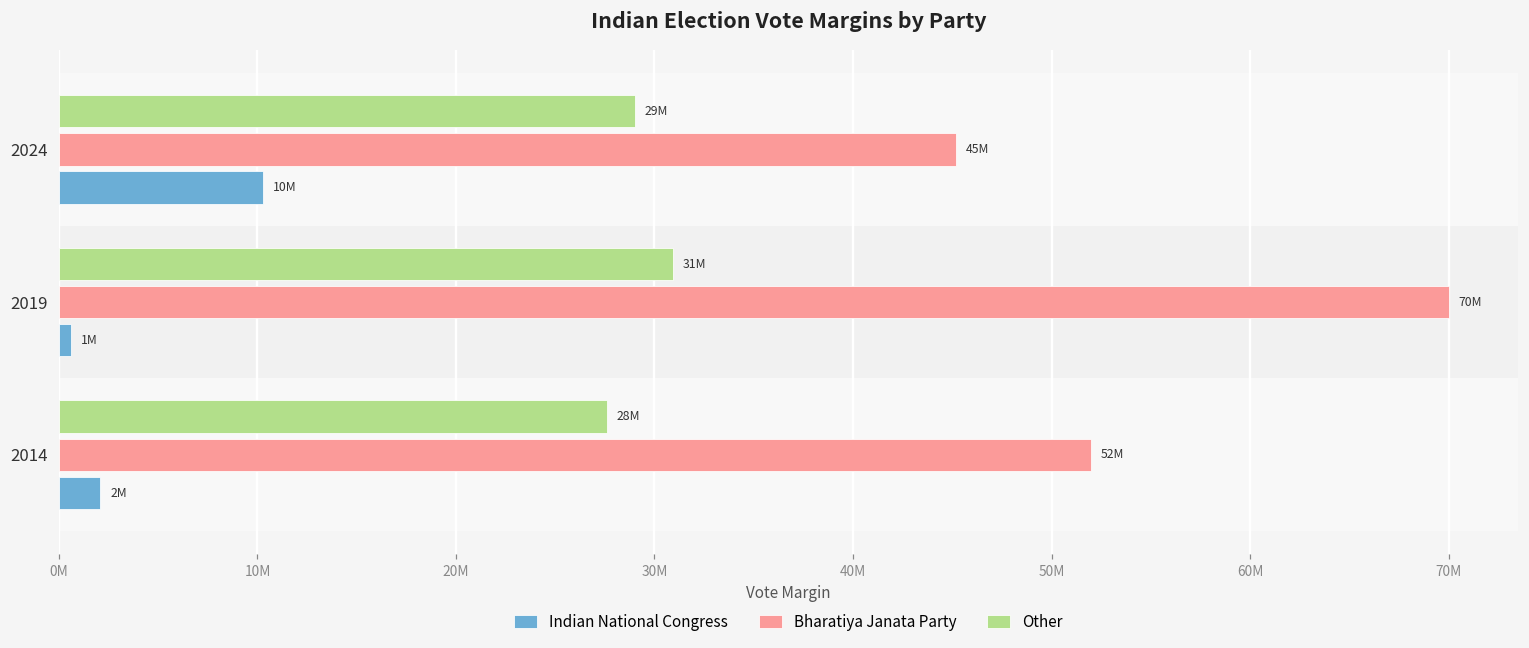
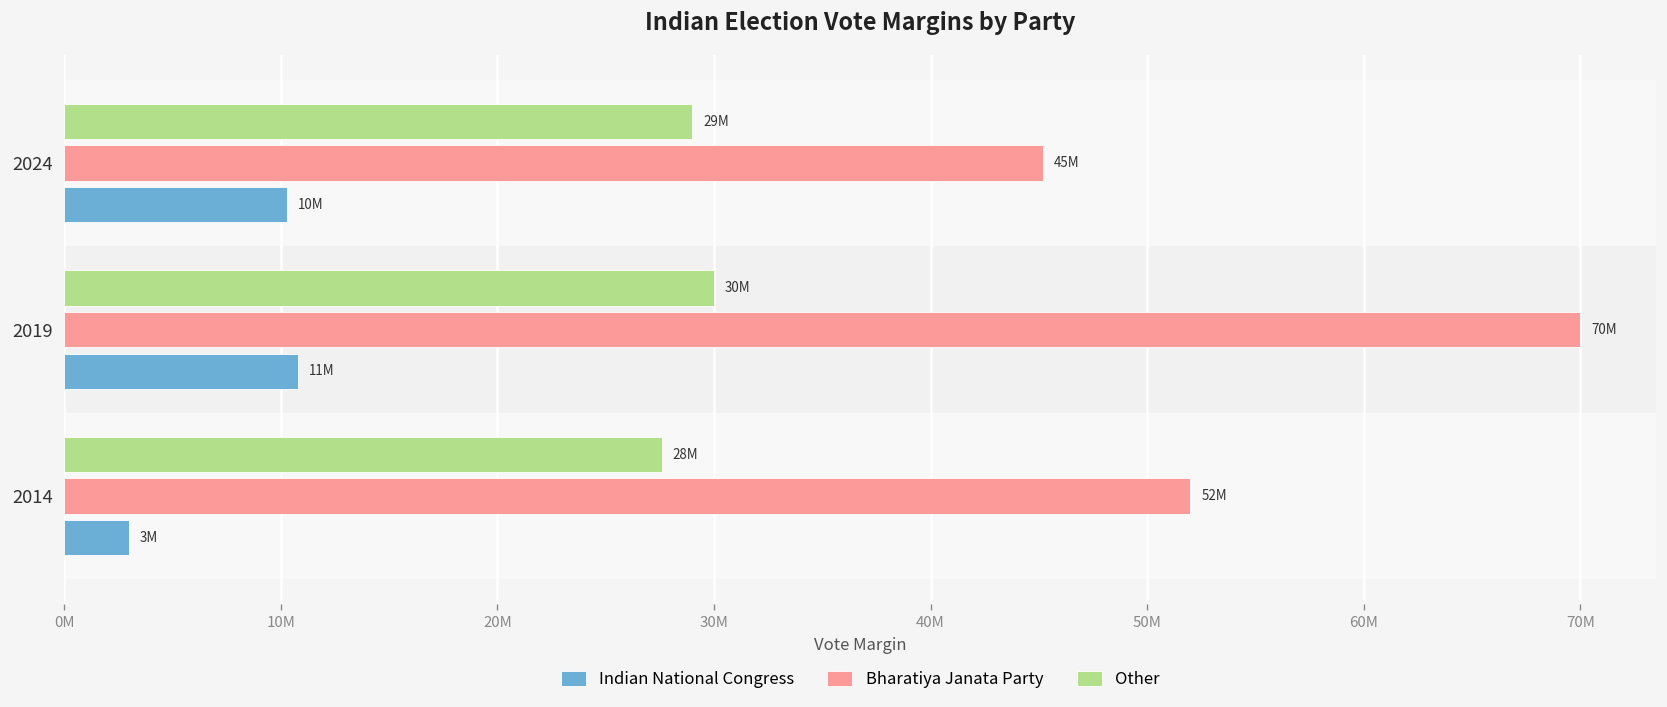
Other, 2019: 31M -> 30M
Indian National Congress, 2019: 1M -> 11M
Indian National Congress, 2014: 2M -> 3M
